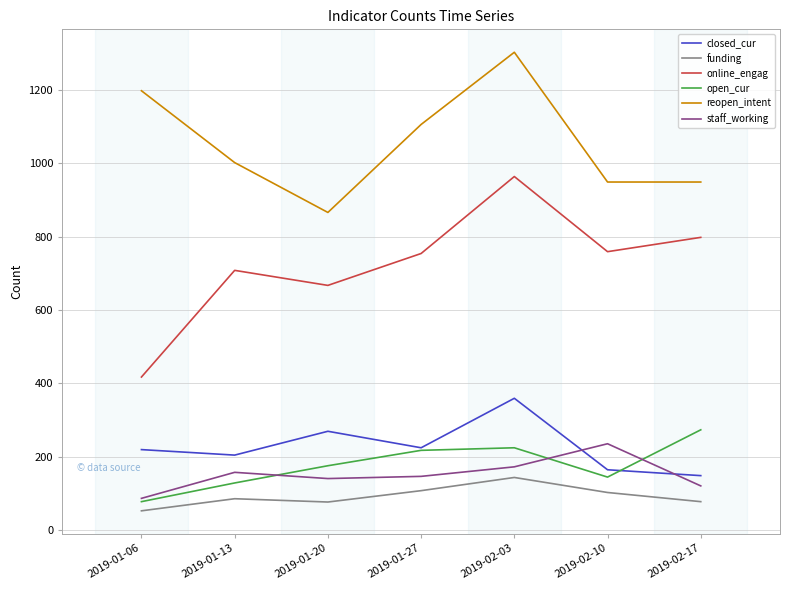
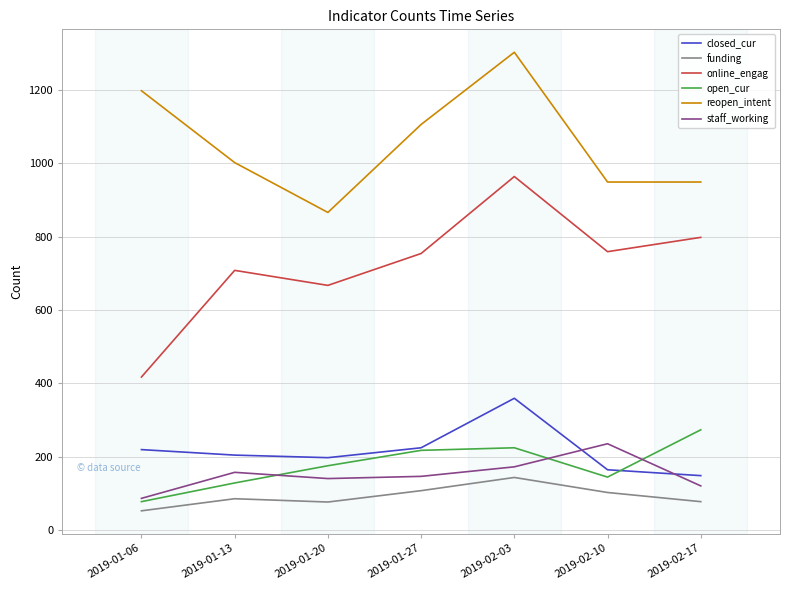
closed_cur, 2019-01-20: 270 -> 200
